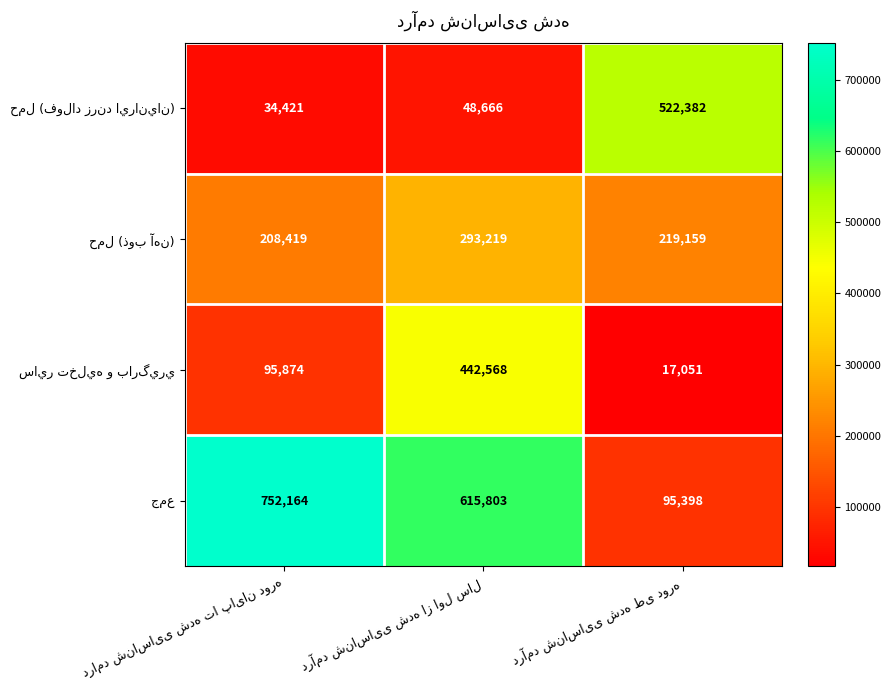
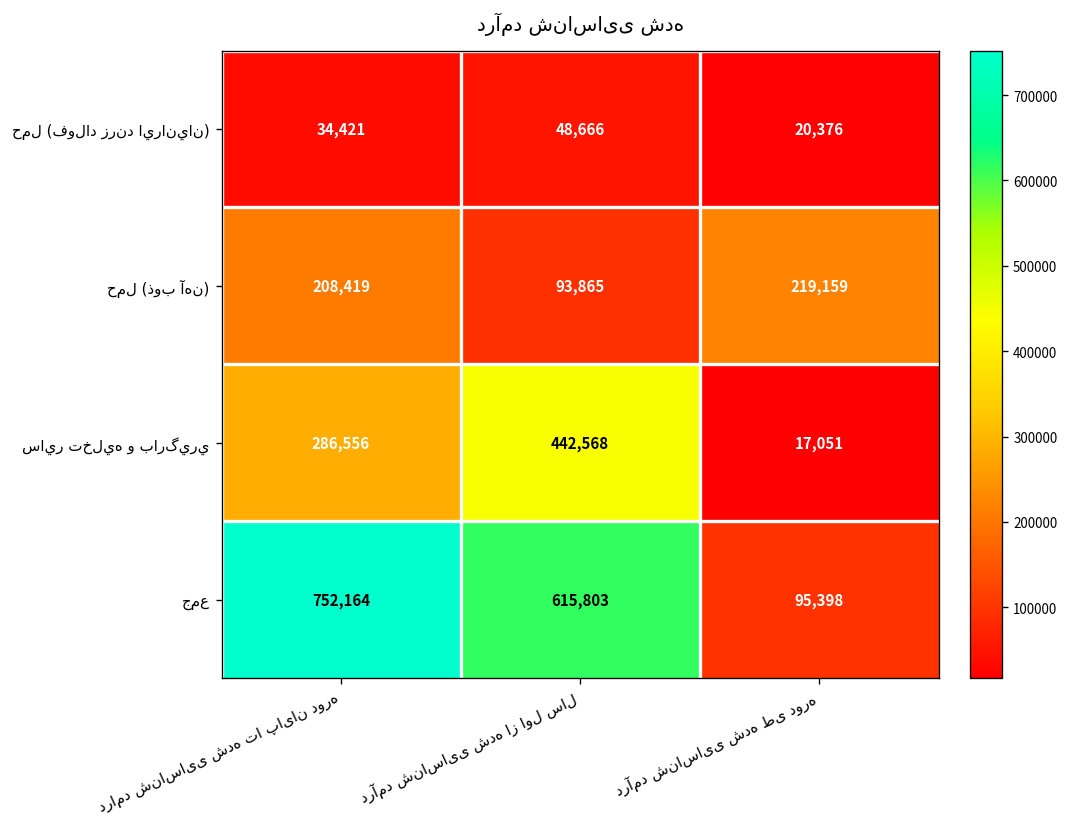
حمل (فولاد زرند ايرانيان), درآمد شناسایی شده طی دوره: 522,382 -> 20,376
حمل (ذوب آهن), درآمد شناسایی شده از اول سال: 293,219 -> 93,865
ساير تخليه و بارگيري, درامد شناسایی شده تا پایان دوره: 95,874 -> 286,556
